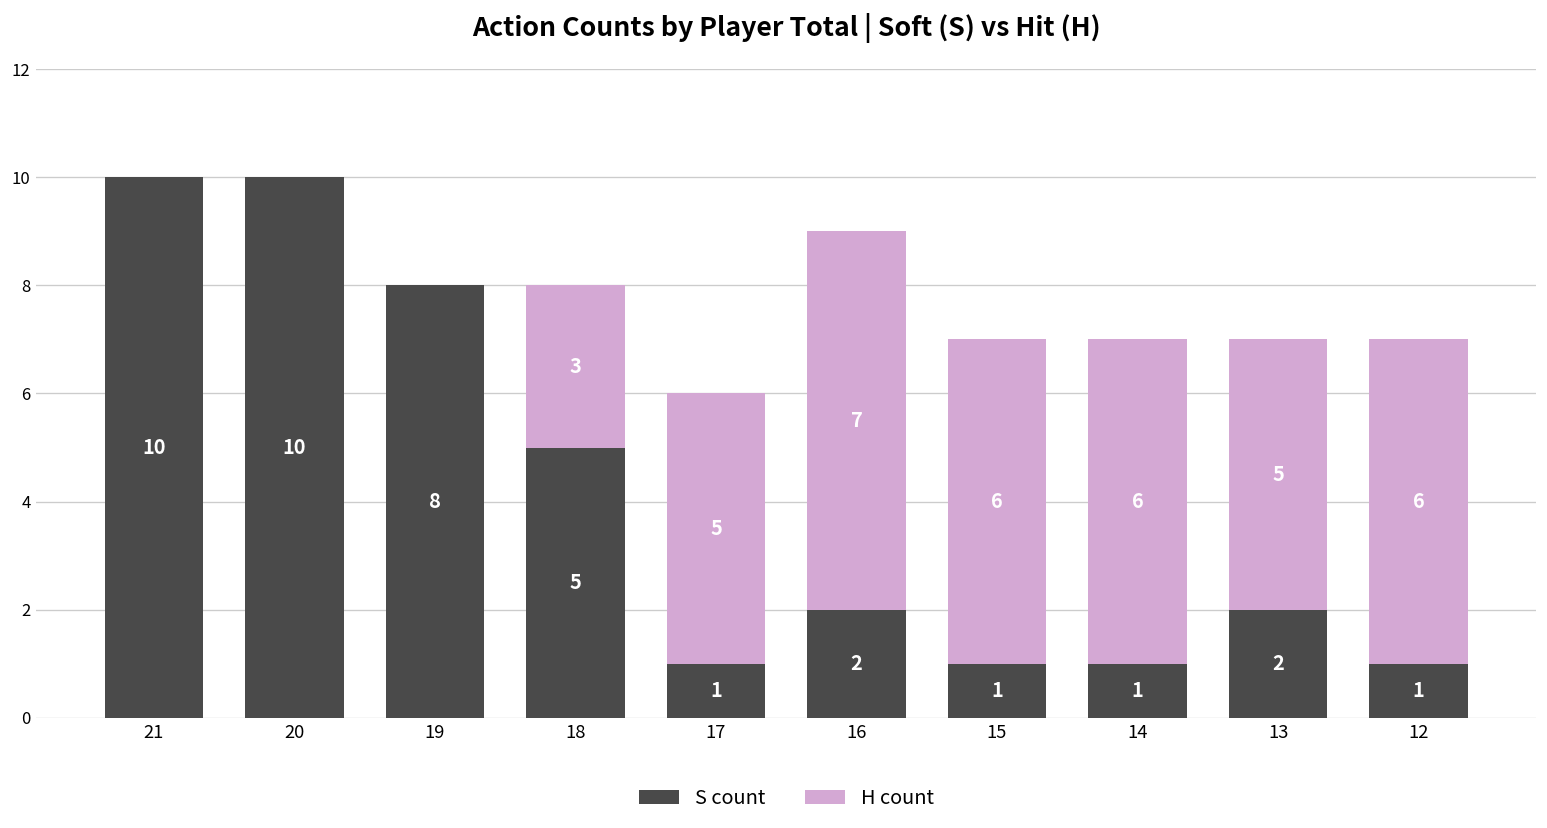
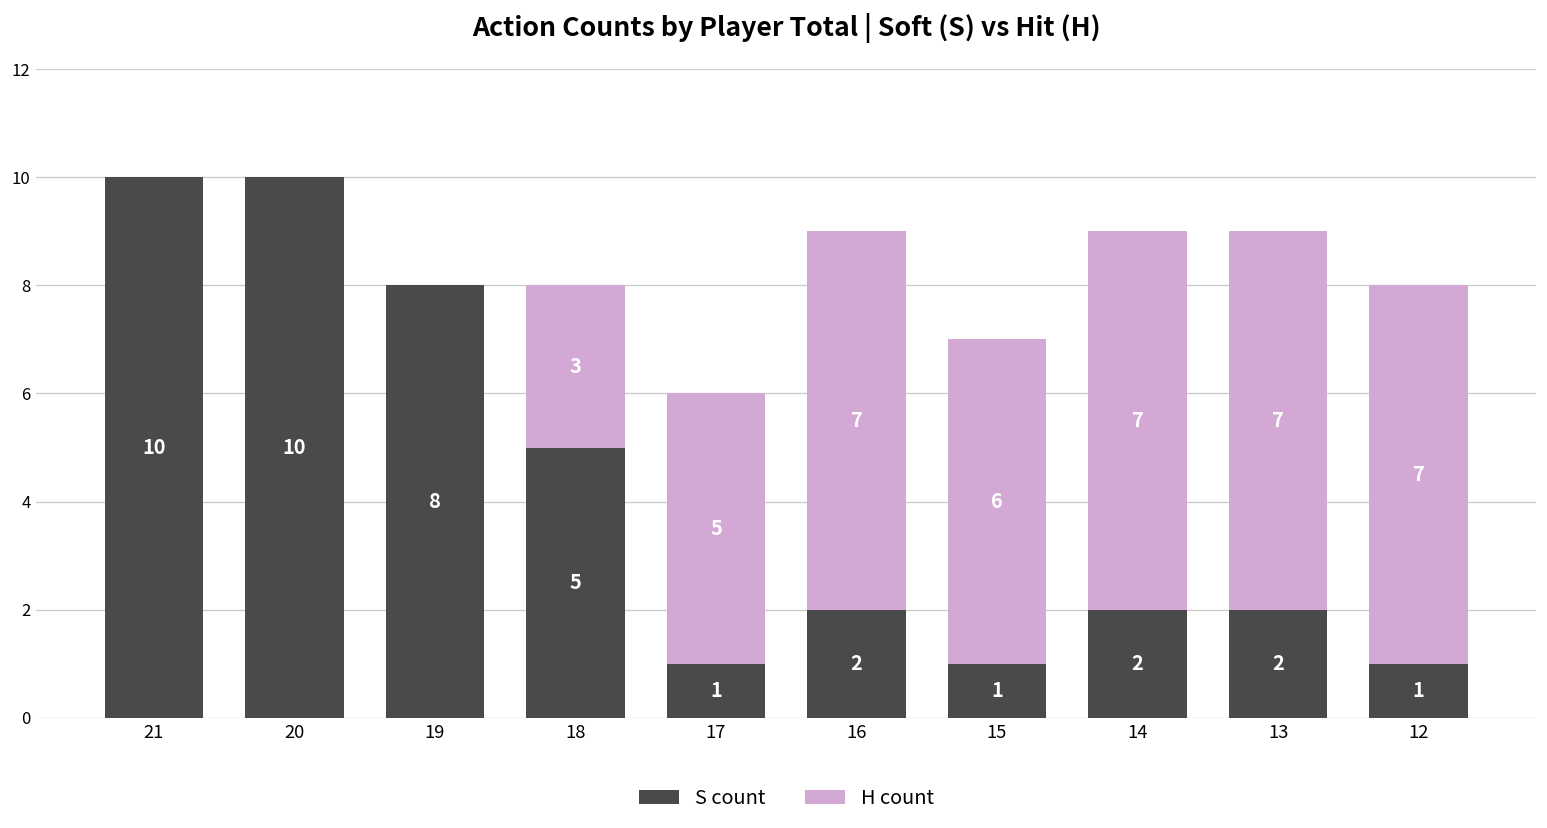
S count, 14: 1 -> 2
H count, 14: 6 -> 7
H count, 13: 5 -> 7
H count, 12: 6 -> 7
